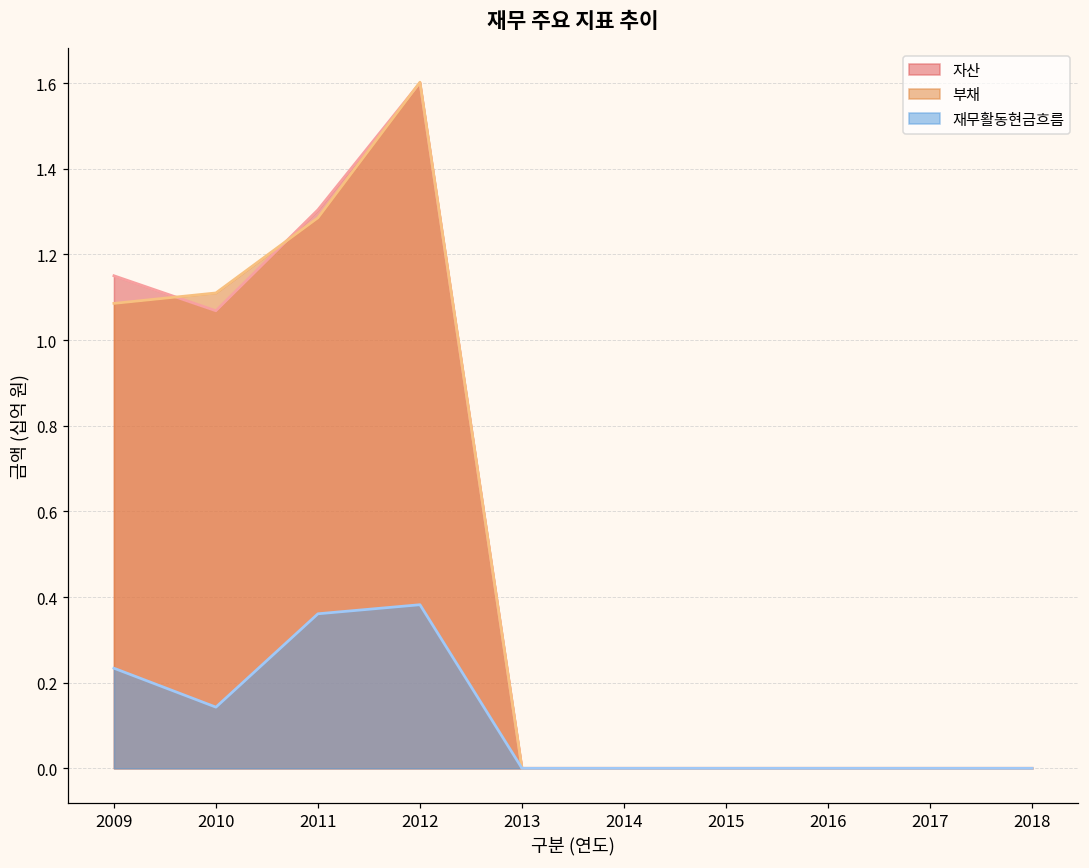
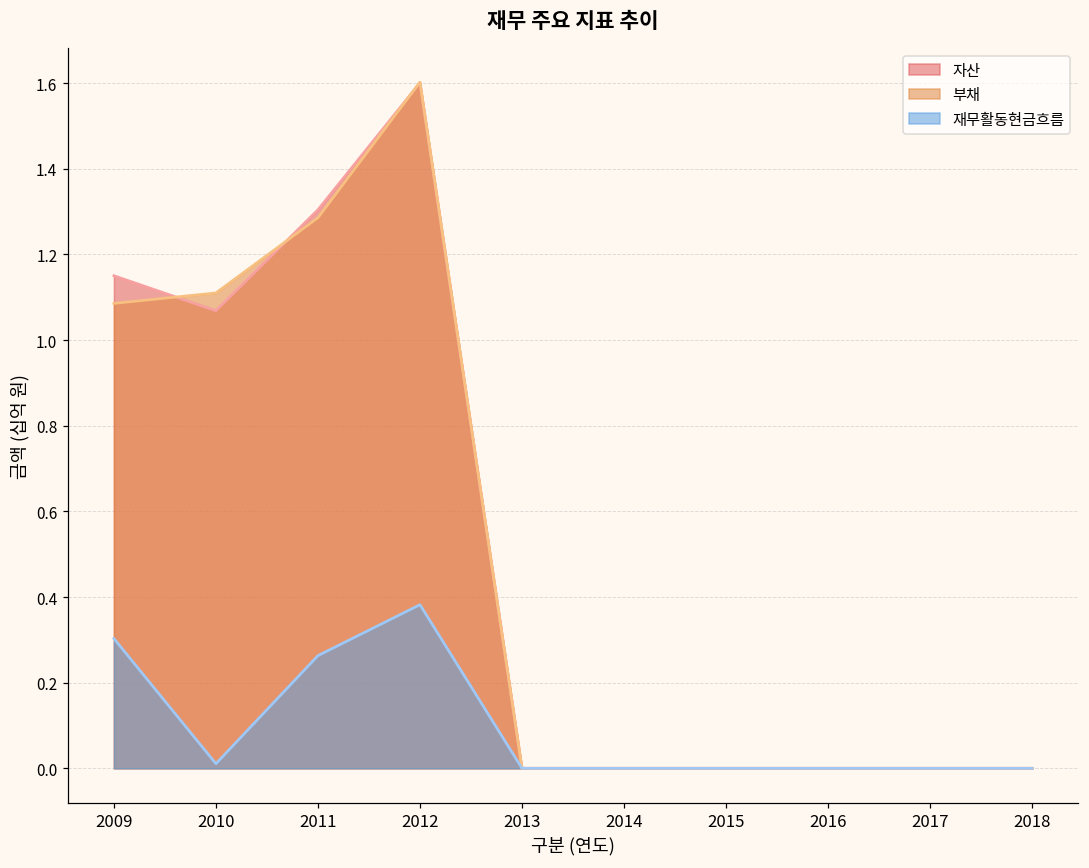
재무활동현금흐름, 2009: 0.23 -> 0.30
재무활동현금흐름, 2010: 0.14 -> 0.01
재무활동현금흐름, 2011: 0.36 -> 0.26
